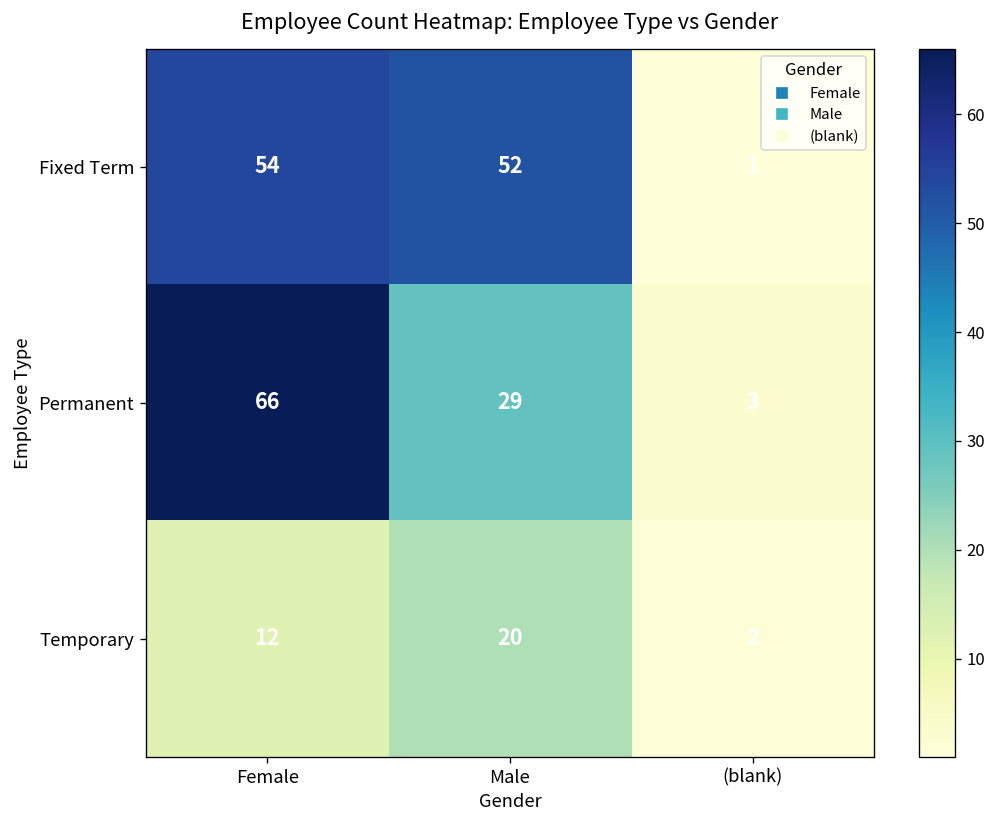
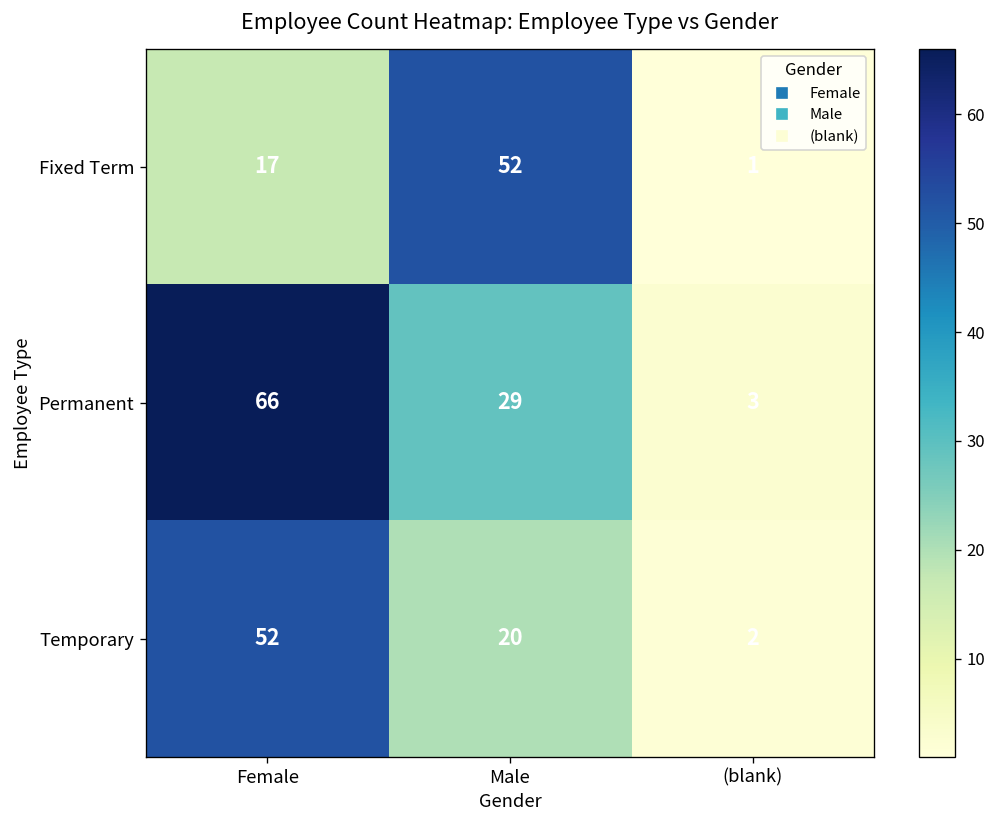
Fixed Term, Female: 54 -> 17
Temporary, Female: 12 -> 52
